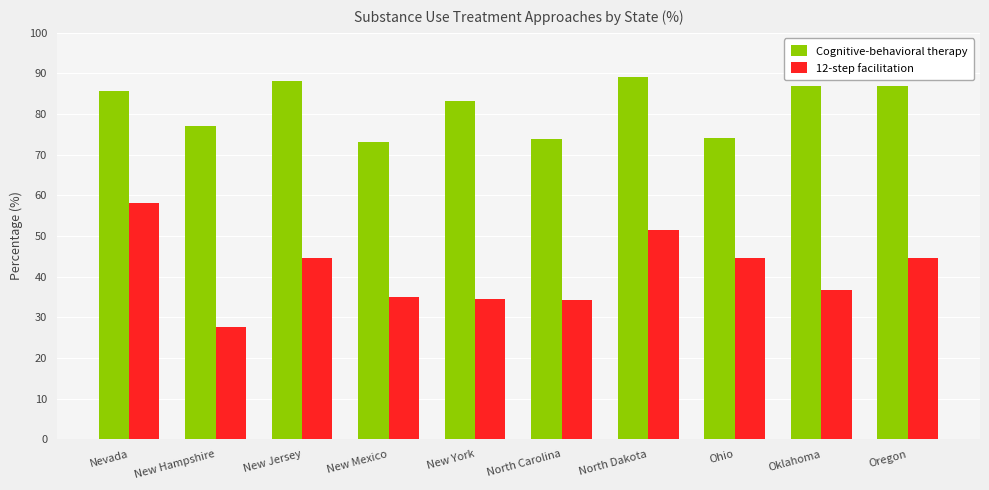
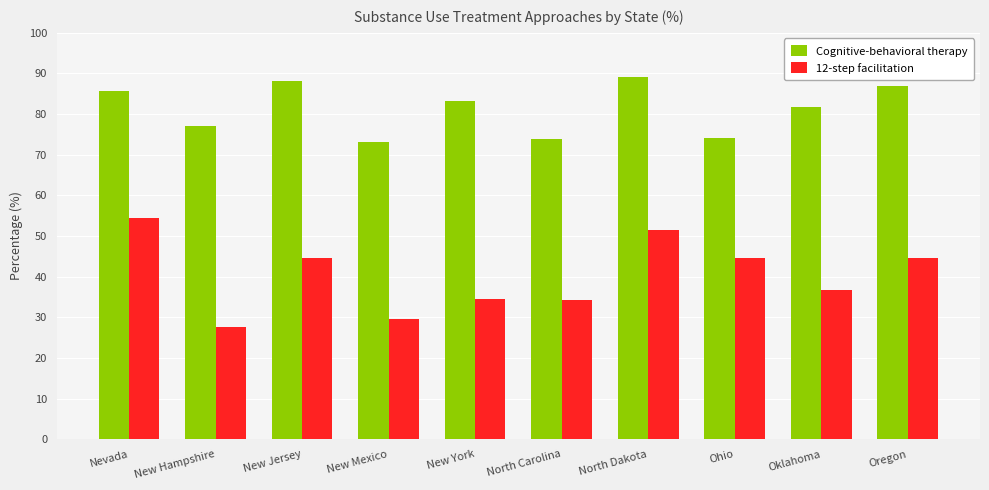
12-step facilitation, Nevada: 58 -> 55
12-step facilitation, New Mexico: 35 -> 30
Cognitive-behavioral therapy, Oklahoma: 87 -> 82
